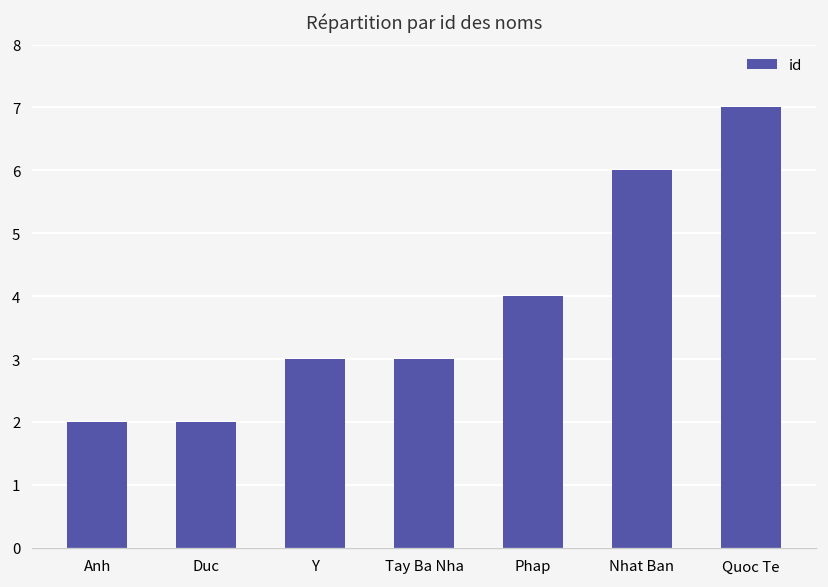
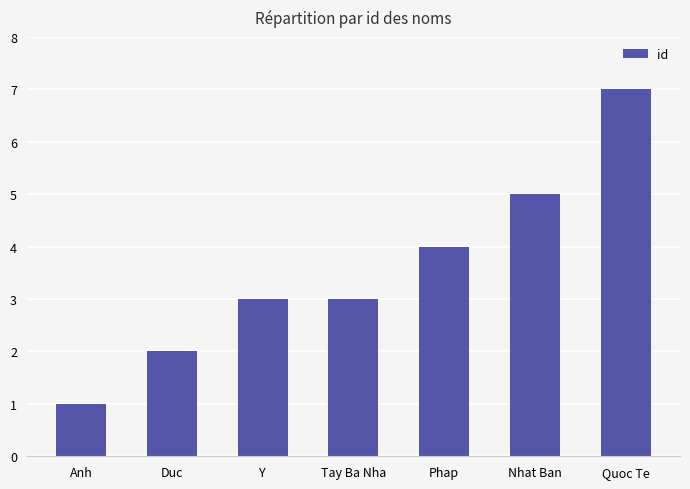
Anh: 2 -> 1
Nhat Ban: 6 -> 5
